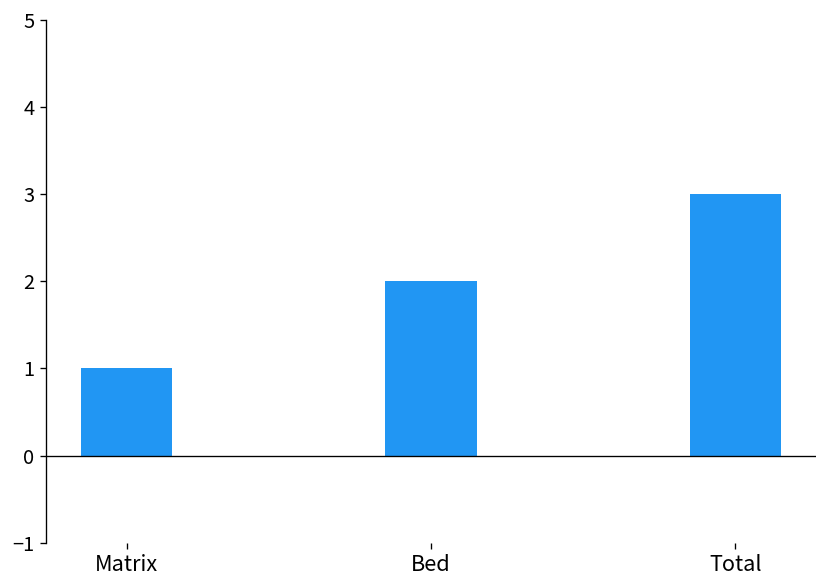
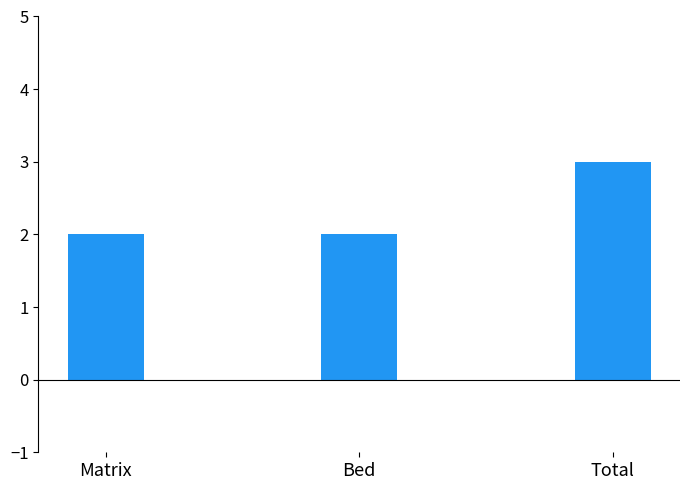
Matrix: 1 -> 2
